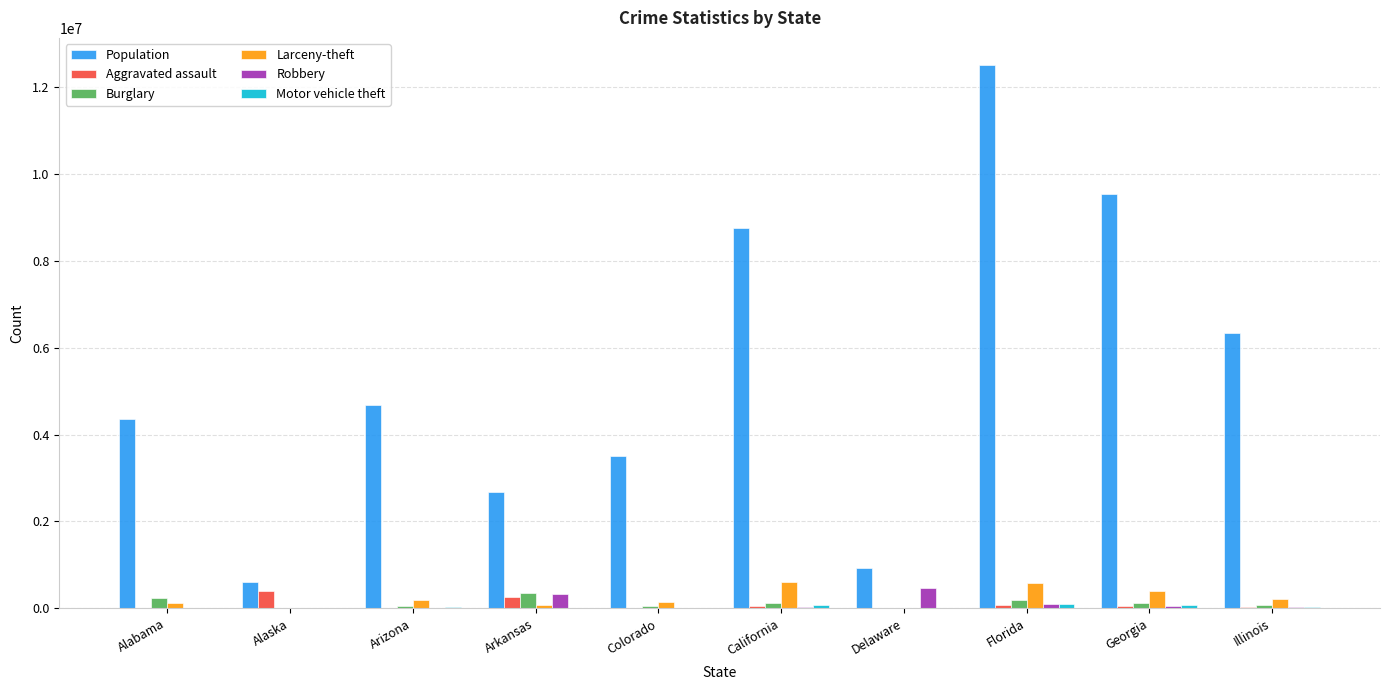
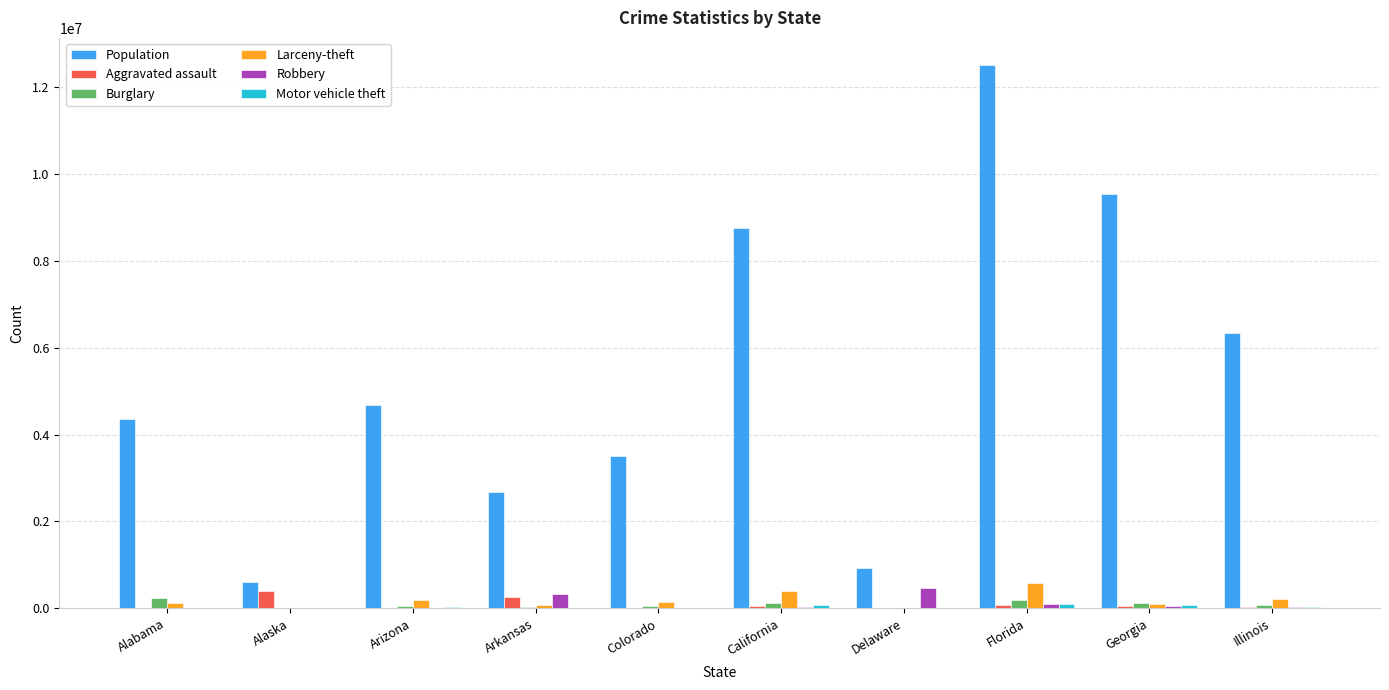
Burglary, Arkansas: 400000 -> 0
Larceny-theft, California: 600000 -> 400000
Larceny-theft, Georgia: 400000 -> 100000
